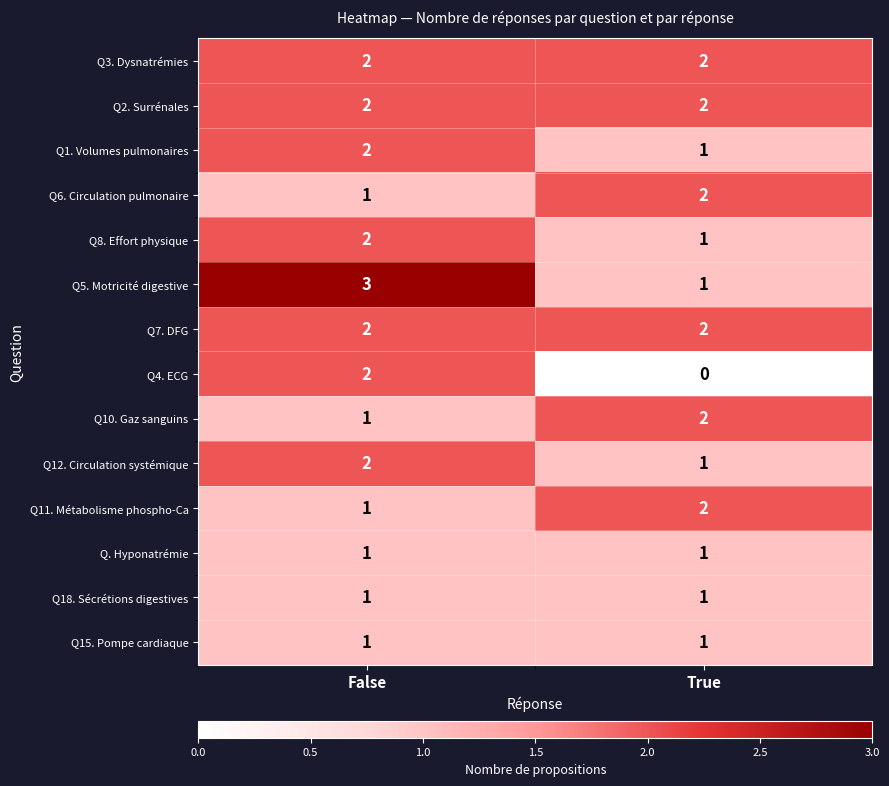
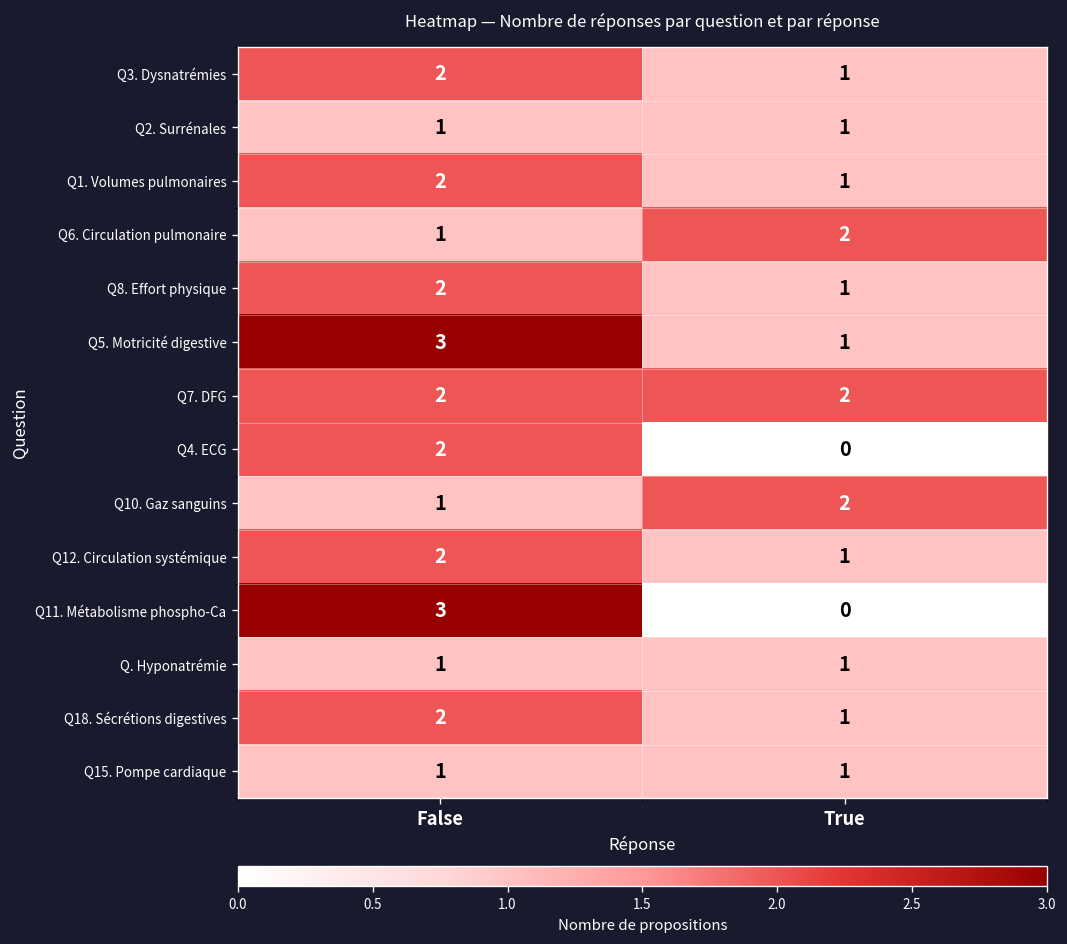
Q3. Dysnatrémies, True: 2 -> 1
Q2. Surrénales, False: 2 -> 1
Q2. Surrénales, True: 2 -> 1
Q11. Métabolisme phospho-Ca, False: 1 -> 3
Q11. Métabolisme phospho-Ca, True: 2 -> 0
Q18. Sécrétions digestives, False: 1 -> 2
